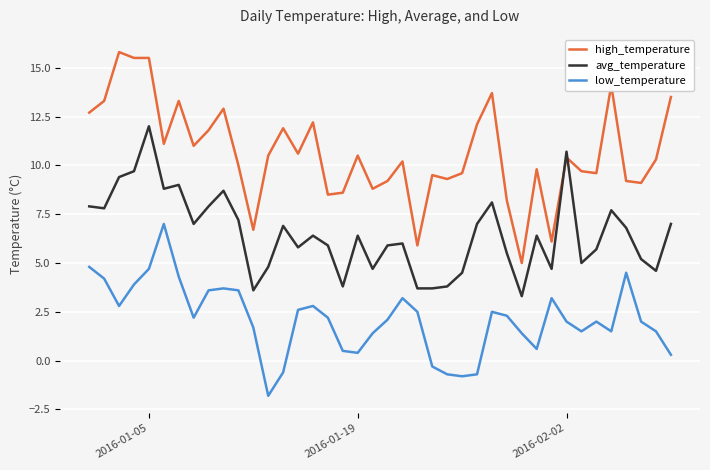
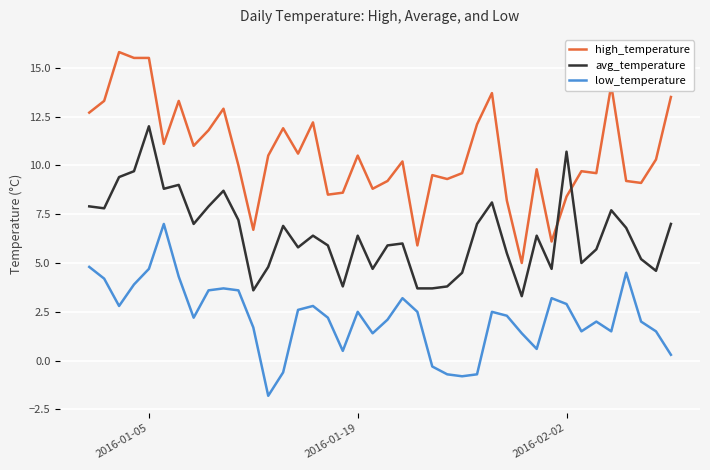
low_temperature, 2016-01-19: 0.4 -> 2.5
high_temperature, 2016-02-02: 10.4 -> 8.4
low_temperature, 2016-02-02: 2.0 -> 2.9
